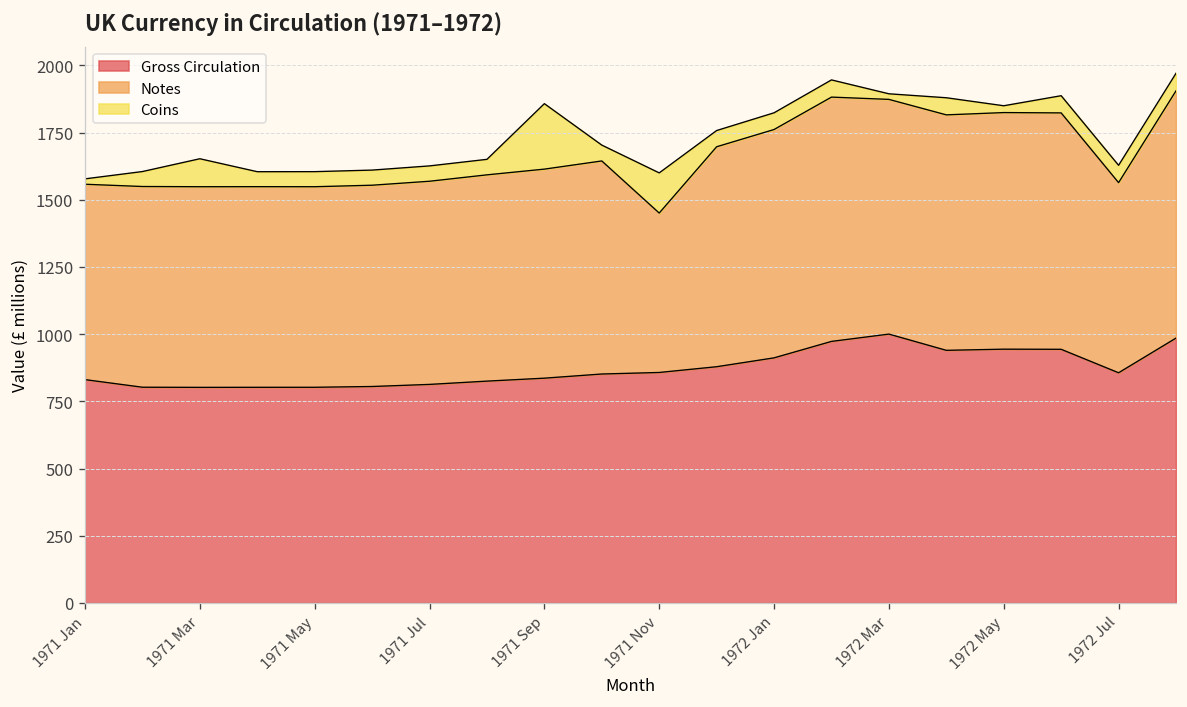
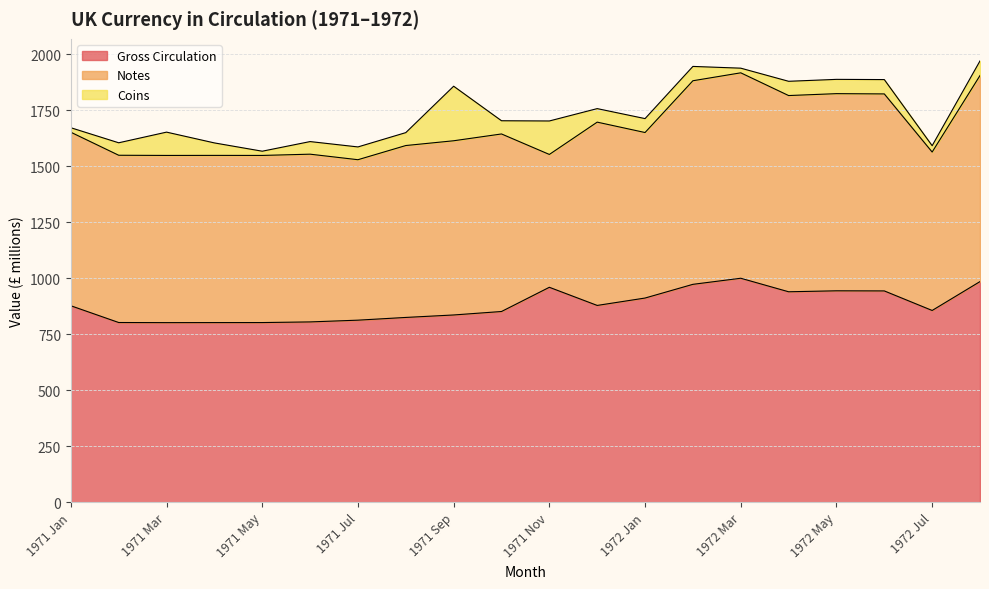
Gross Circulation, 1971 Jan: 830 -> 880
Notes, 1971 Jan: 730 -> 770
Coins, 1971 May: 60 -> 20
Notes, 1971 Jul: 760 -> 720
Gross Circulation, 1971 Nov: 860 -> 960
Notes, 1972 Jan: 850 -> 740
Notes, 1972 Mar: 870 -> 920
Coins, 1972 May: 30 -> 60
Coins, 1972 Jul: 60 -> 30
